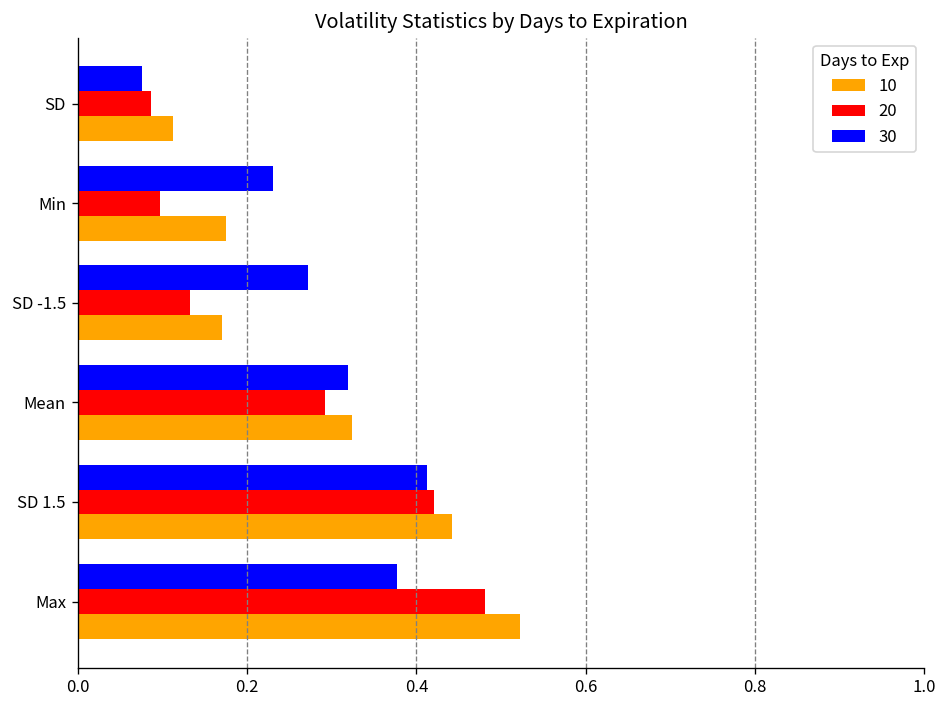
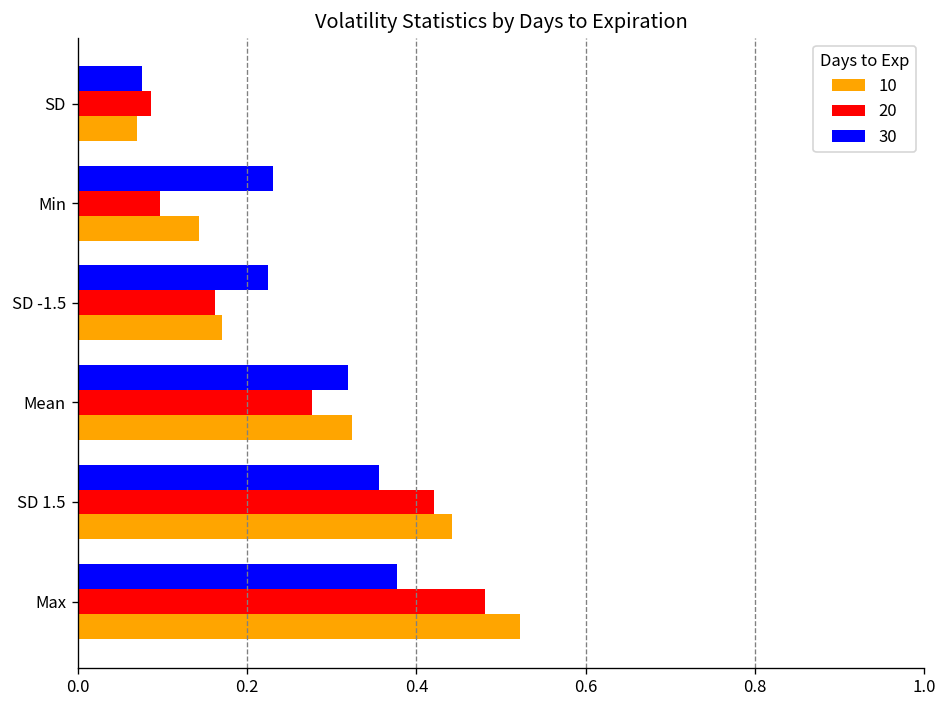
10, SD: 0.11 -> 0.07
10, Min: 0.18 -> 0.14
30, SD -1.5: 0.27 -> 0.23
20, SD -1.5: 0.13 -> 0.16
20, Mean: 0.29 -> 0.28
30, SD 1.5: 0.41 -> 0.36
